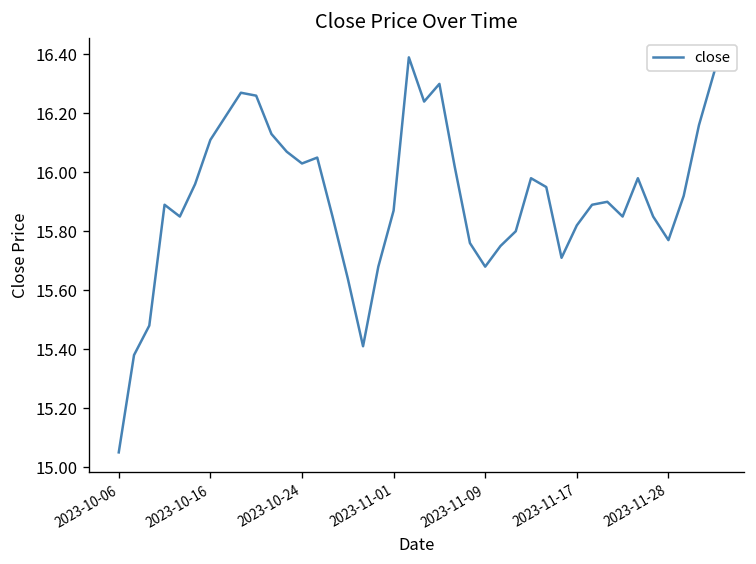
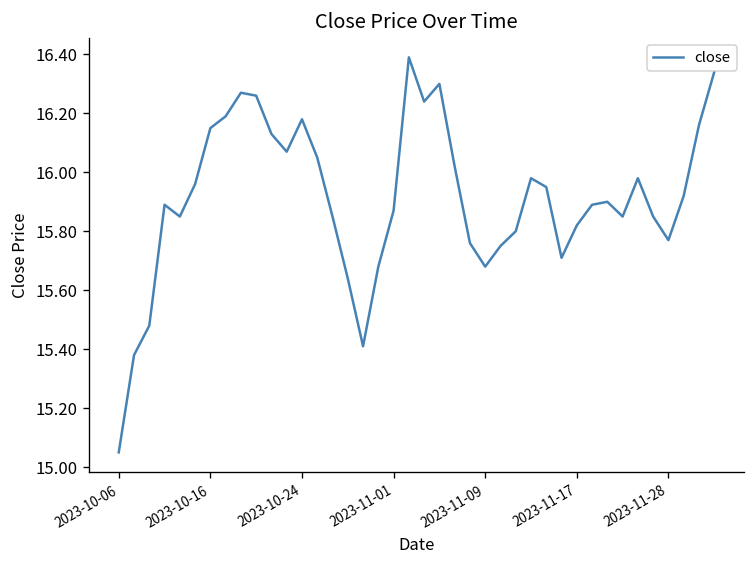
2023-10-16: 16.11 -> 16.15
2023-10-24: 16.03 -> 16.18
